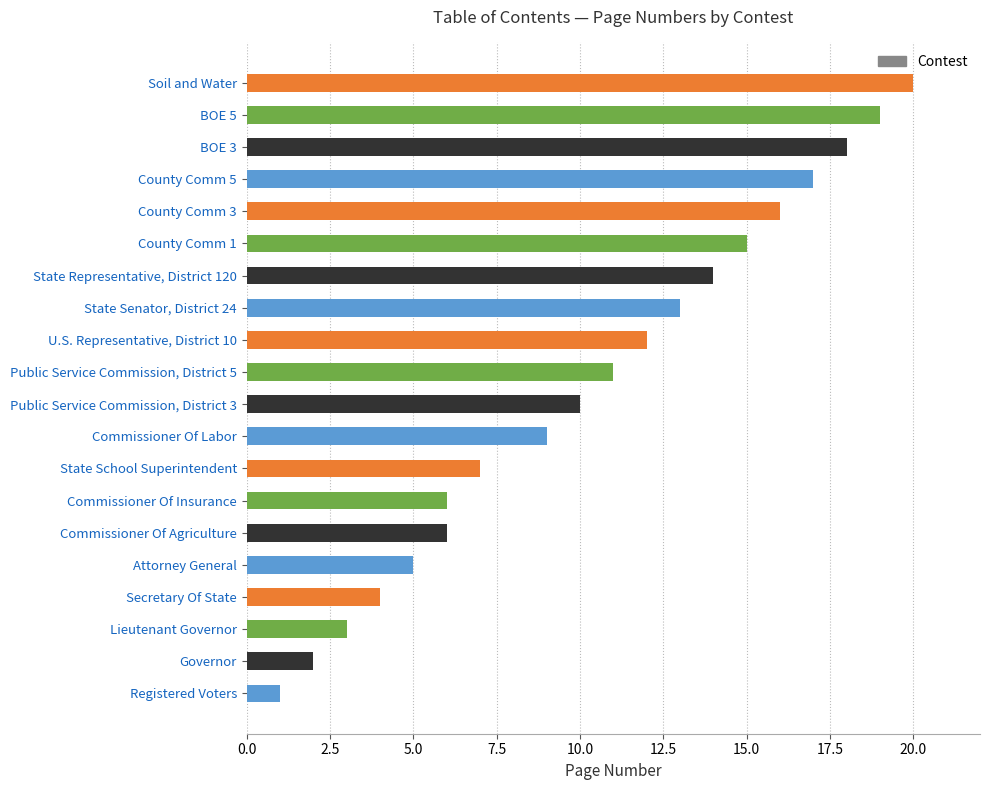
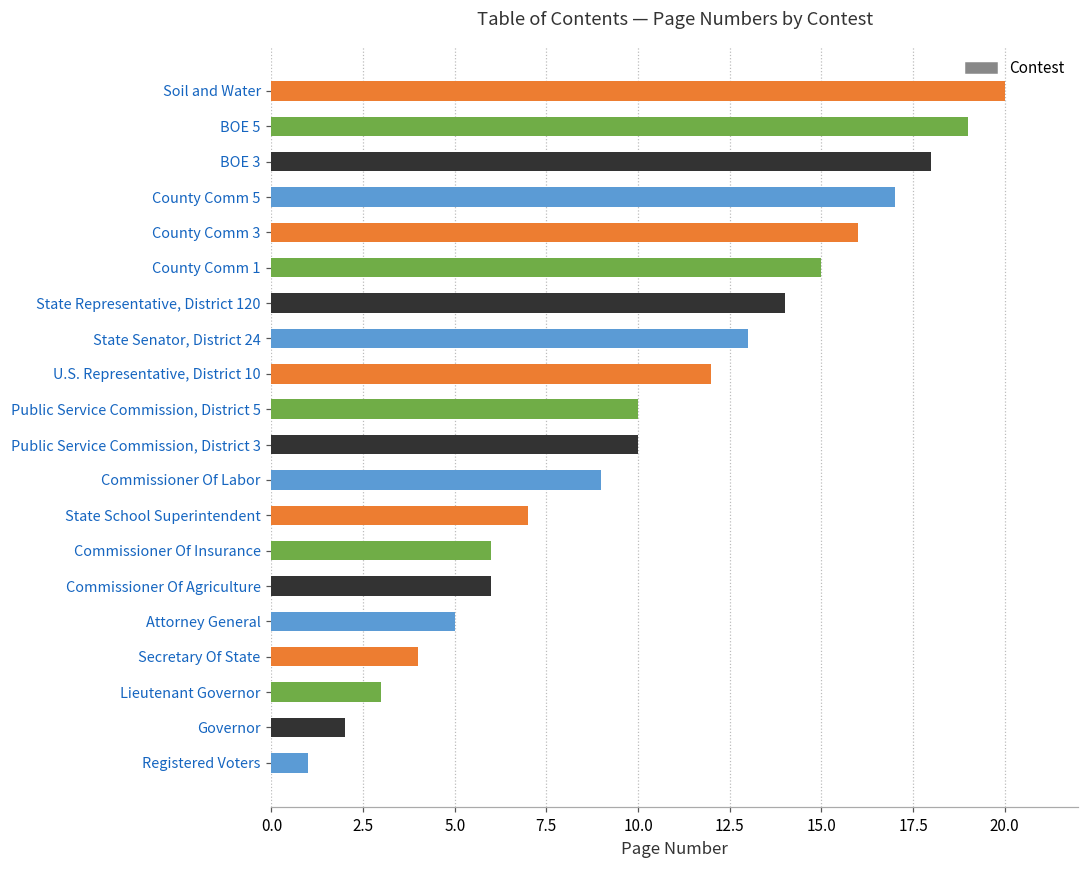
Public Service Commission, District 5: 11 -> 10
